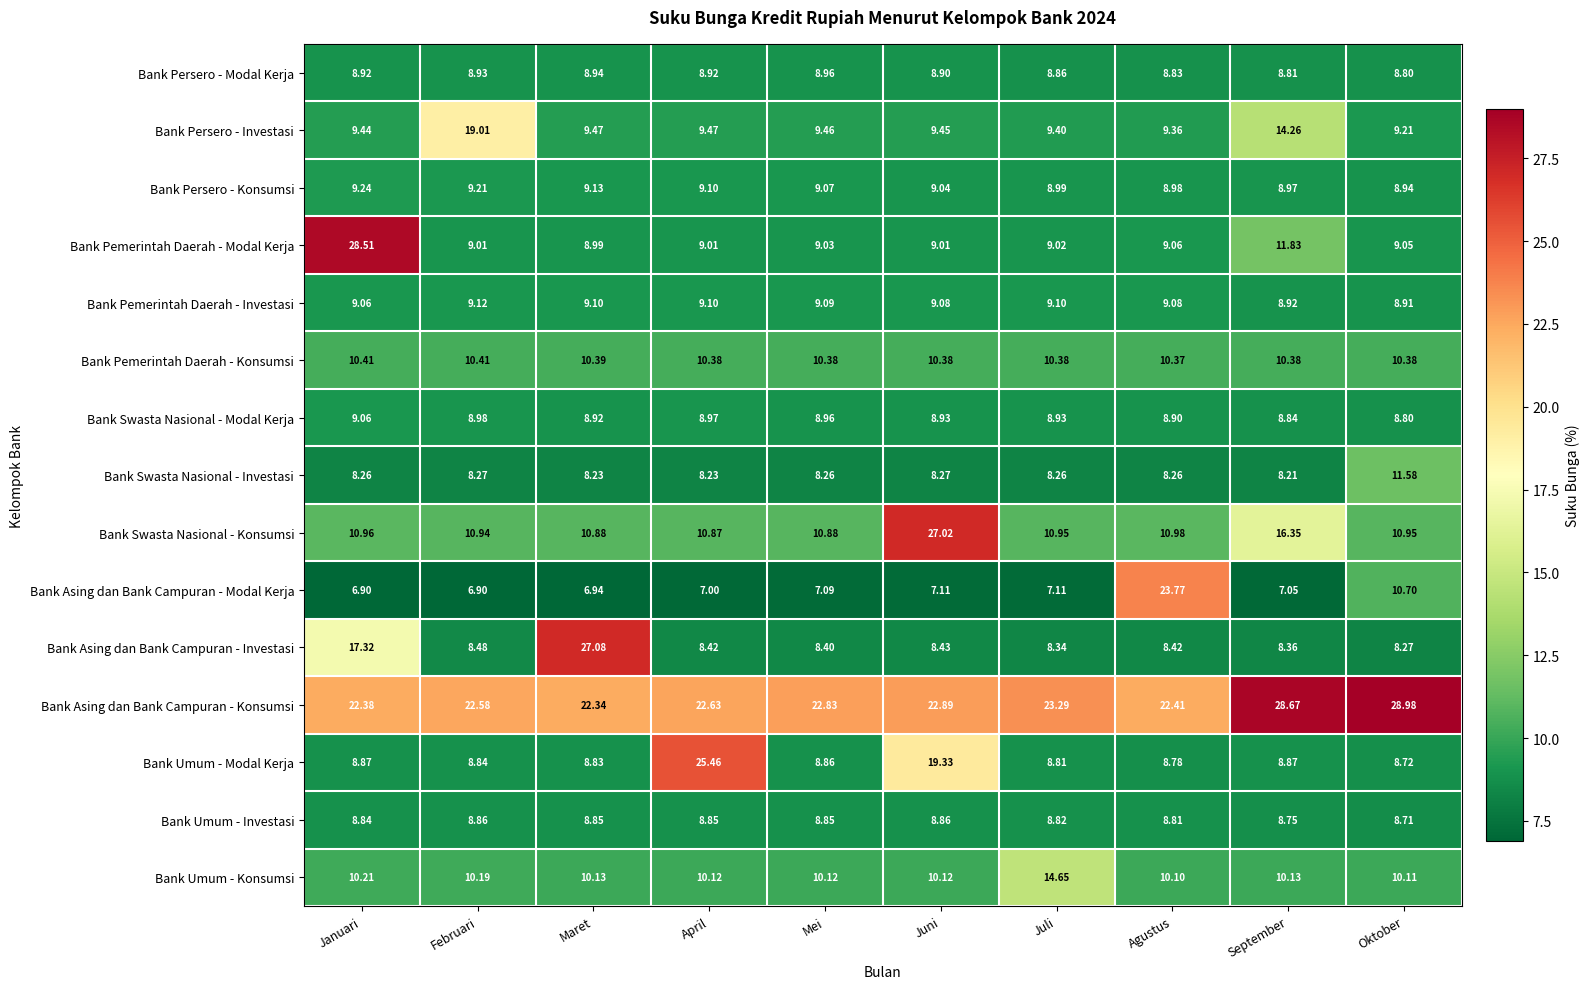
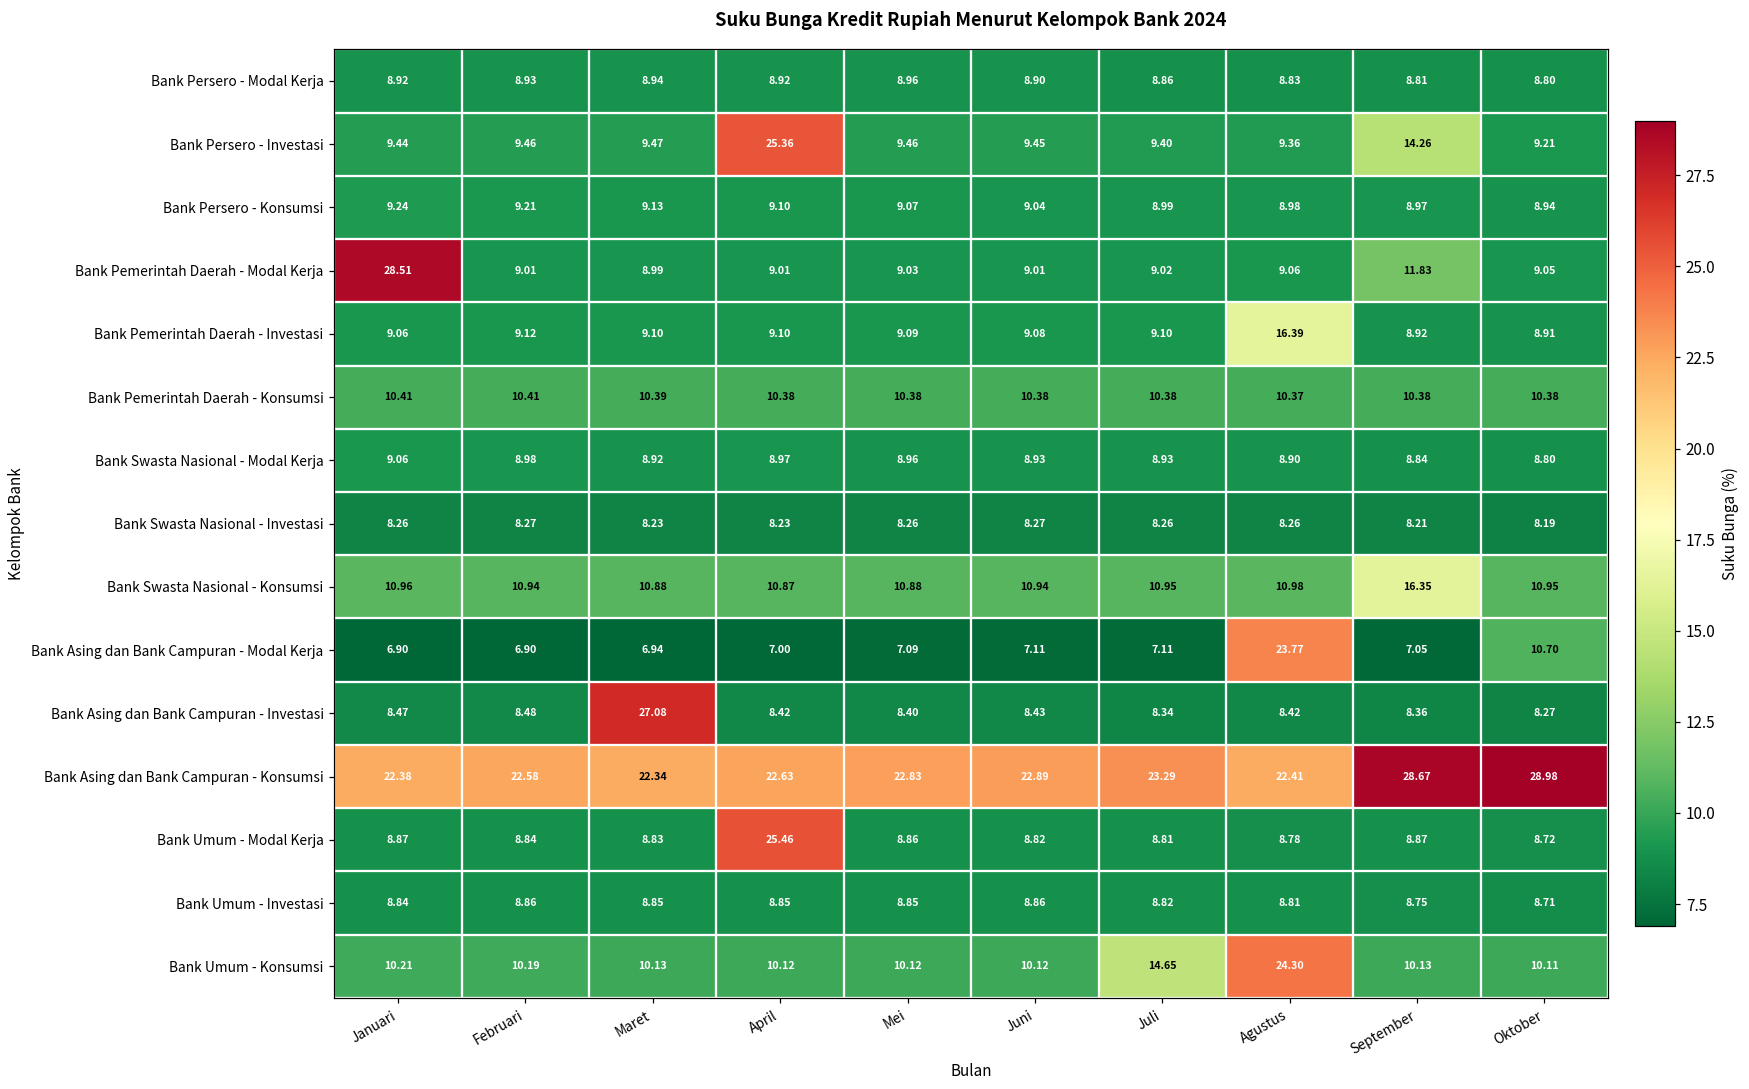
Bank Persero - Investasi, Februari: 19.01 -> 9.46
Bank Persero - Investasi, April: 9.47 -> 25.36
Bank Pemerintah Daerah - Investasi, Agustus: 9.08 -> 16.39
Bank Swasta Nasional - Investasi, Oktober: 11.58 -> 8.19
Bank Swasta Nasional - Konsumsi, Juni: 27.02 -> 10.94
Bank Asing dan Bank Campuran - Investasi, Januari: 17.32 -> 8.47
Bank Umum - Modal Kerja, Juni: 19.33 -> 8.82
Bank Umum - Konsumsi, Agustus: 10.10 -> 24.30
